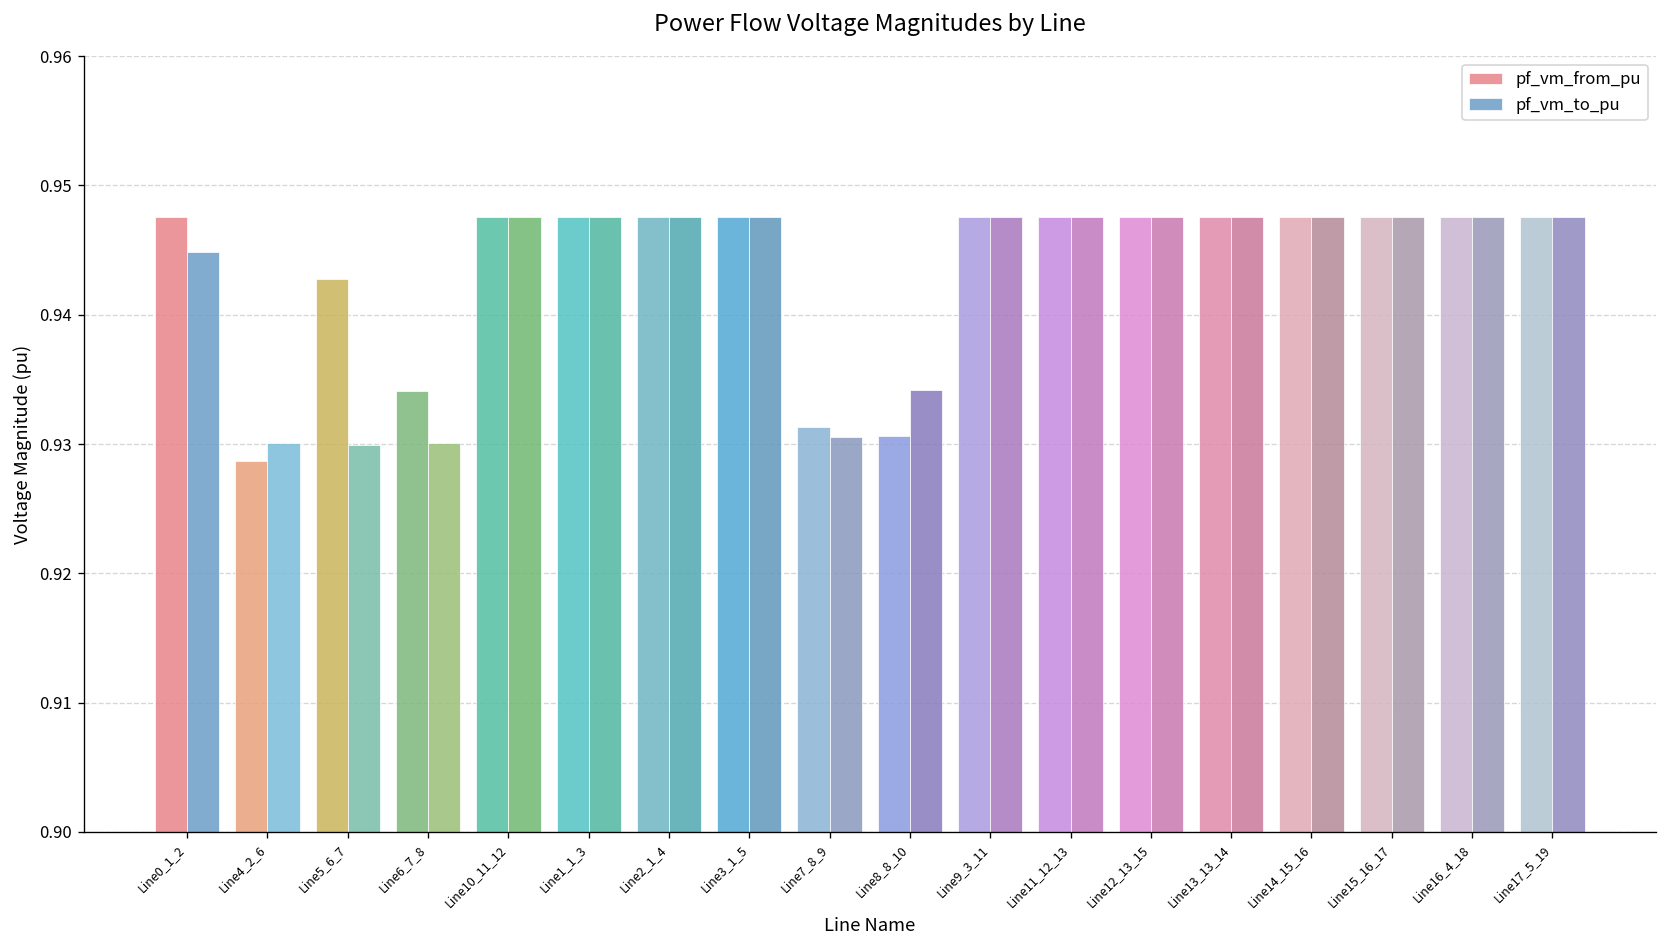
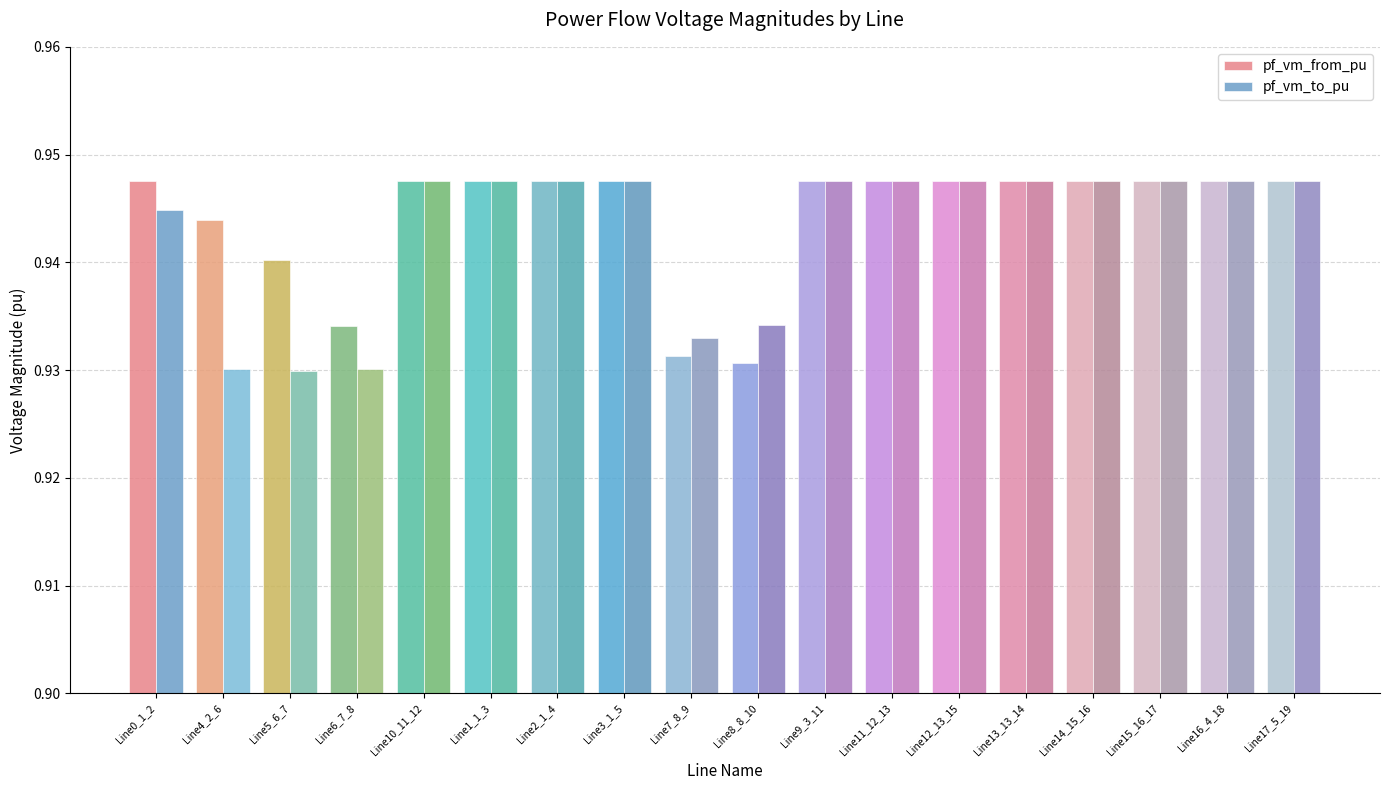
pf_vm_from_pu, Line4_2_6: 0.9287 -> 0.9439
pf_vm_from_pu, Line5_6_7: 0.9428 -> 0.9402
pf_vm_to_pu, Line7_8_9: 0.9306 -> 0.9329
